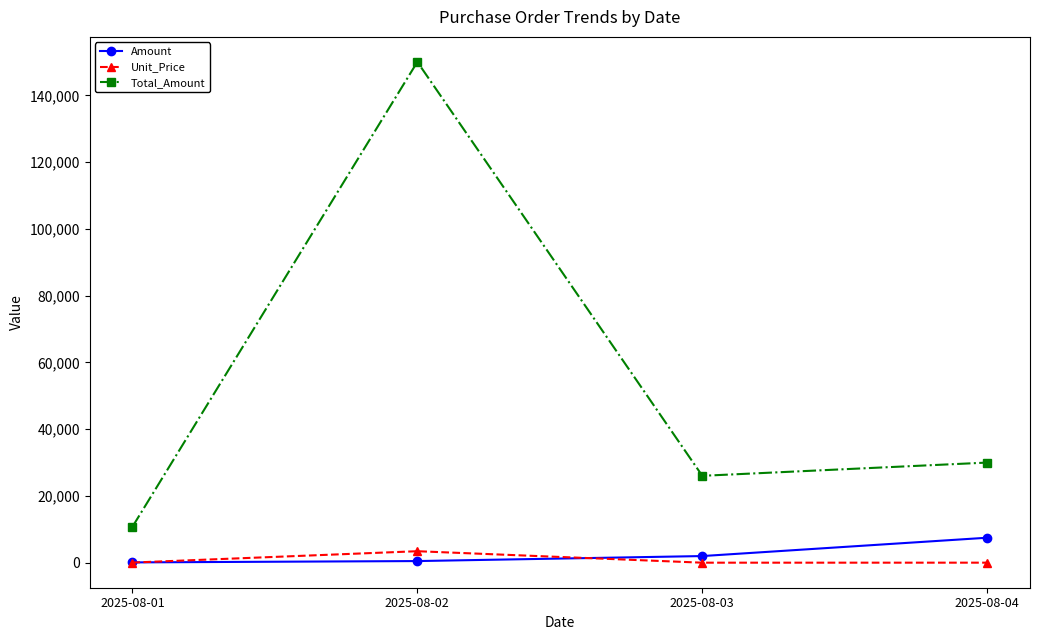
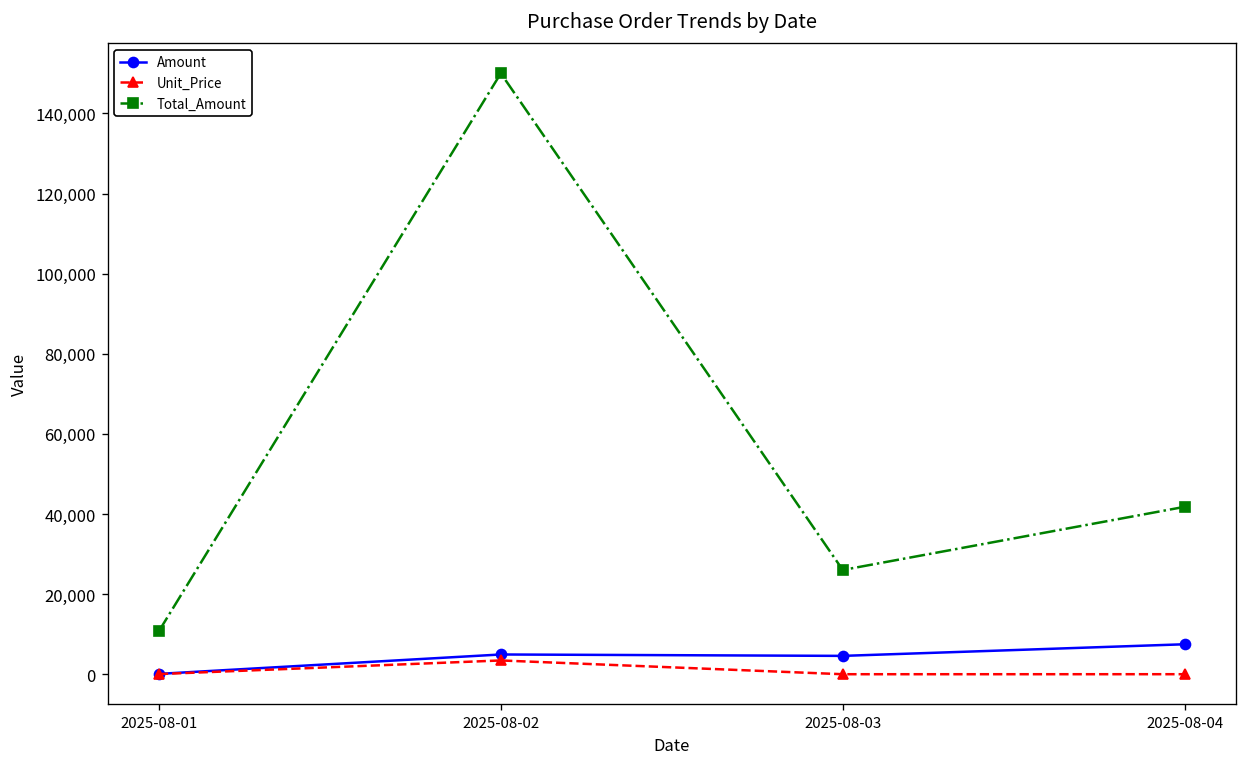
Amount, 2025-08-02: 1,000 -> 5,000
Amount, 2025-08-03: 2,000 -> 5,000
Total_Amount, 2025-08-04: 30,000 -> 42,000
